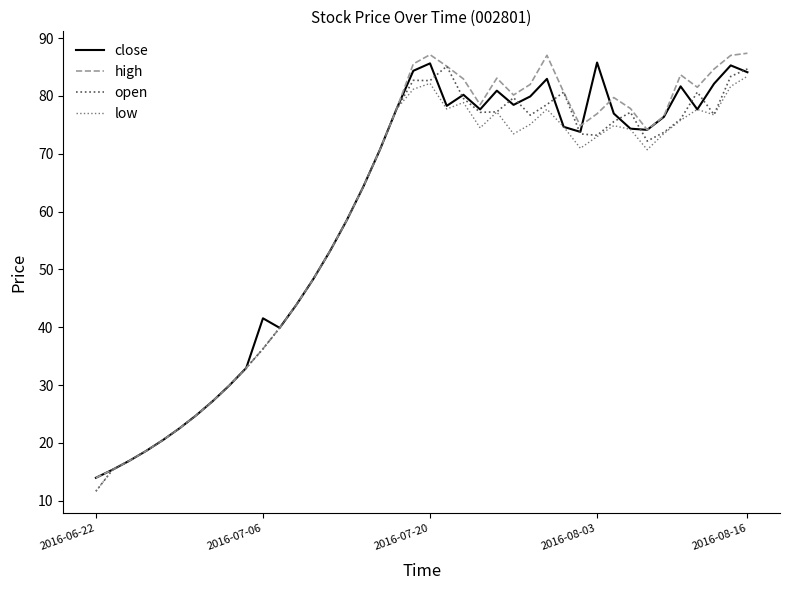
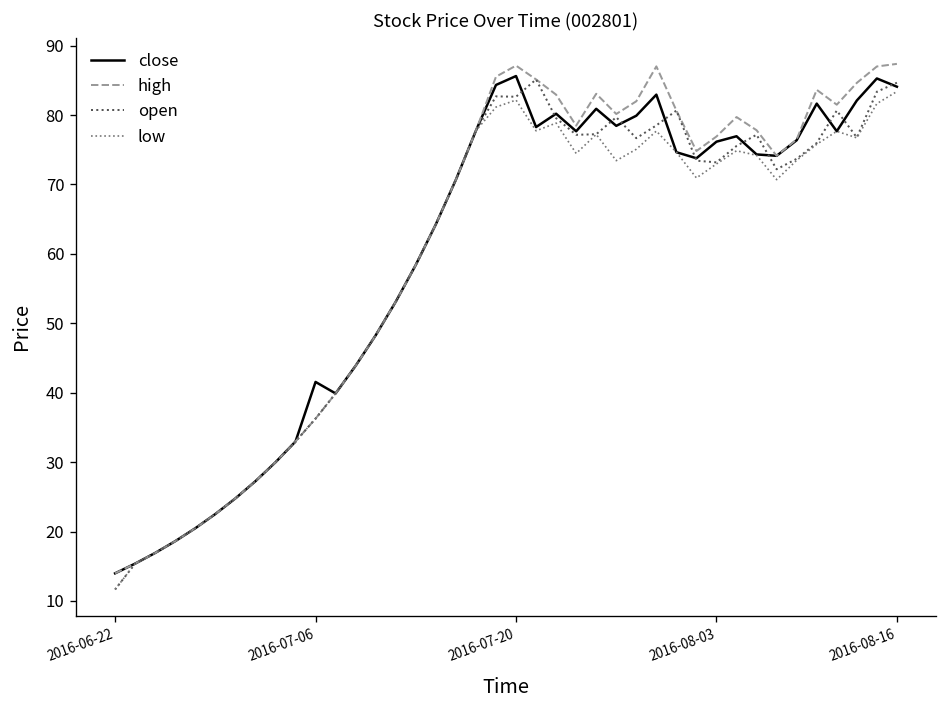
close, 2016-08-03: 86 -> 76
